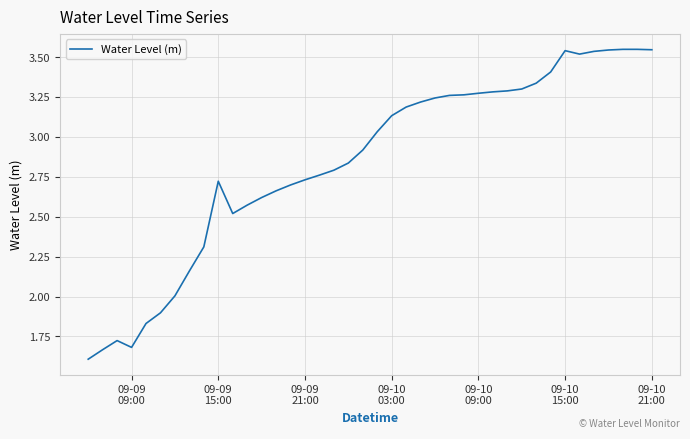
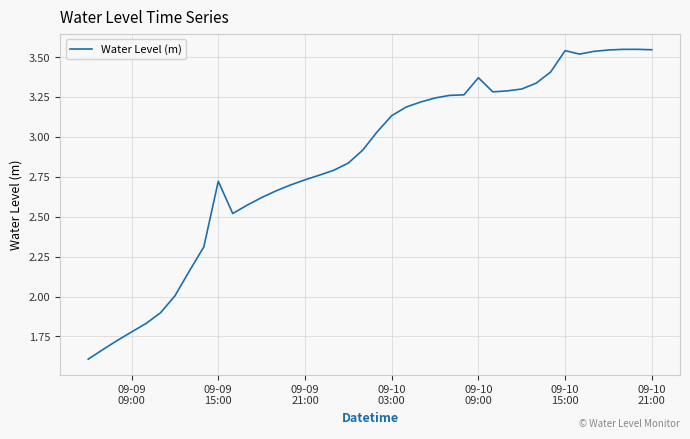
09-09 09:00: 1.68 -> 1.78
09-10 09:00: 3.27 -> 3.37
